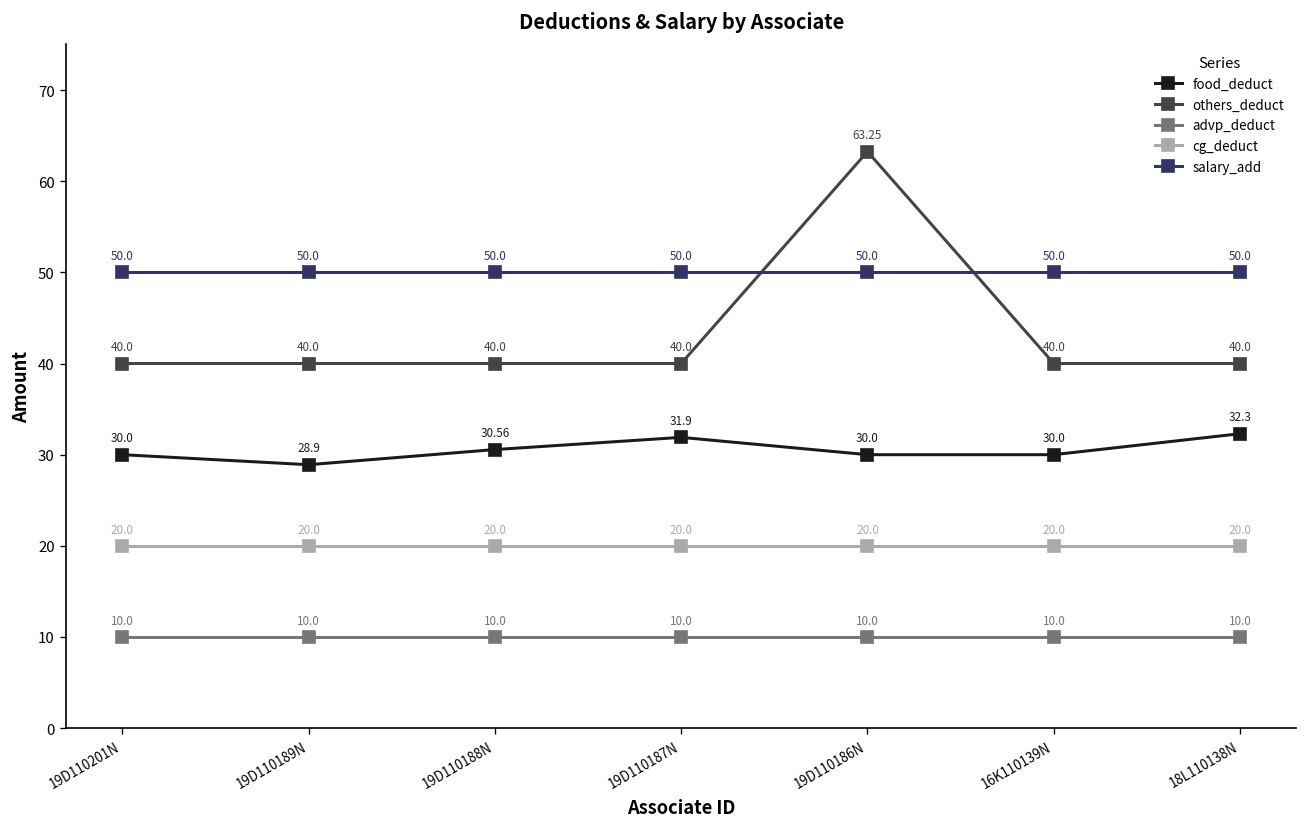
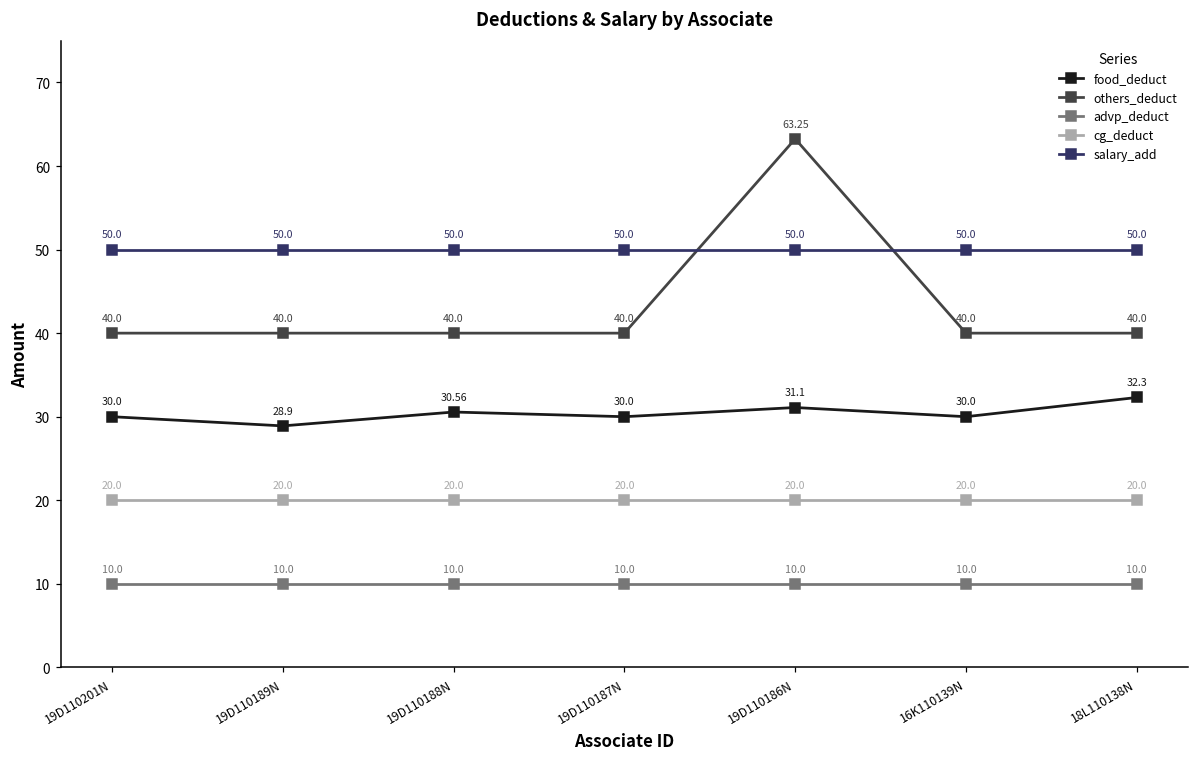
food_deduct, 19D110187N: 31.9 -> 30.0
food_deduct, 19D110186N: 30.0 -> 31.1
